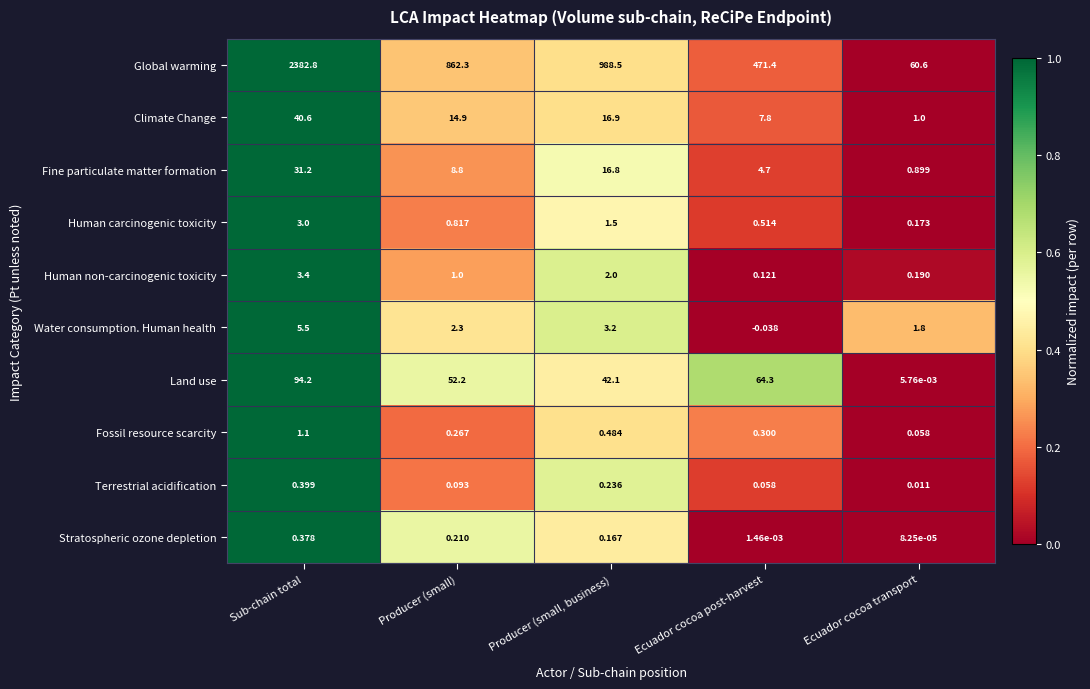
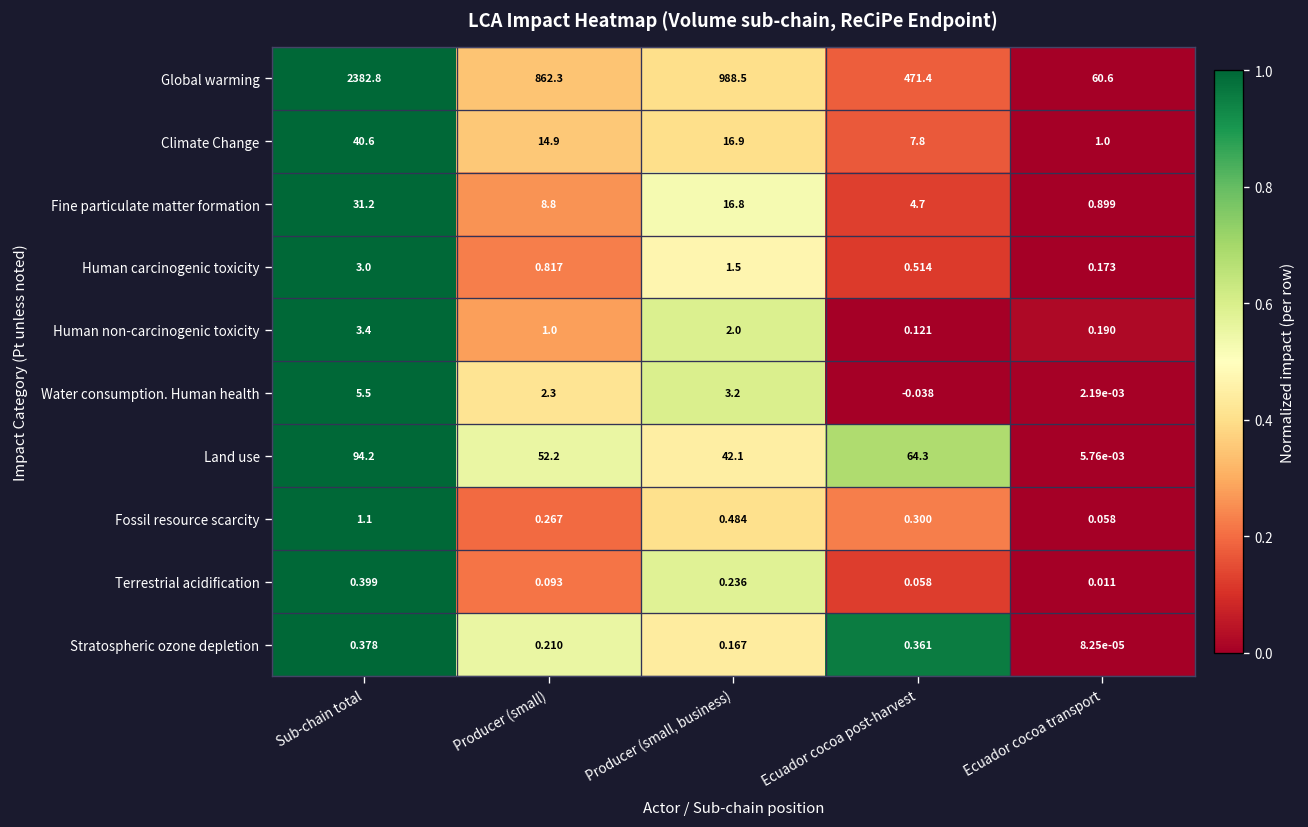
Water consumption. Human health, Ecuador cocoa transport: 1.8 -> 2.19e-03
Stratospheric ozone depletion, Ecuador cocoa post-harvest: 1.46e-03 -> 0.361
